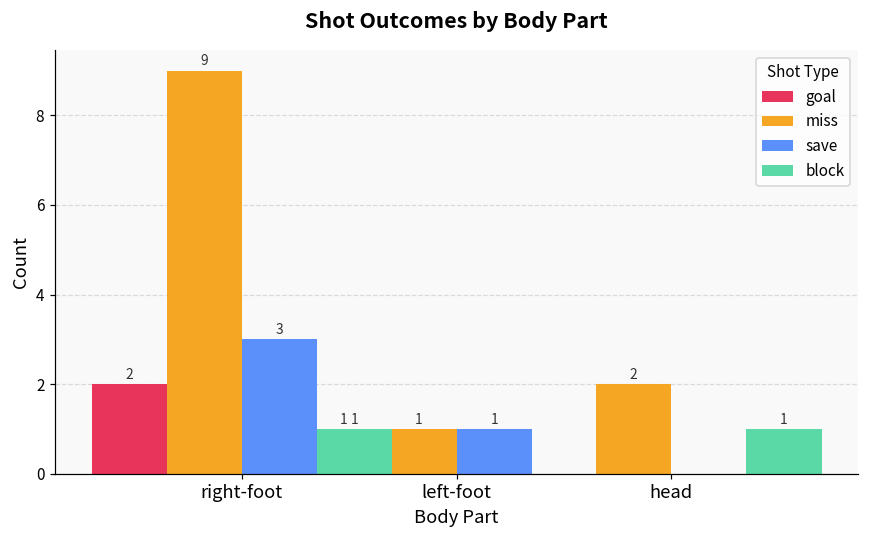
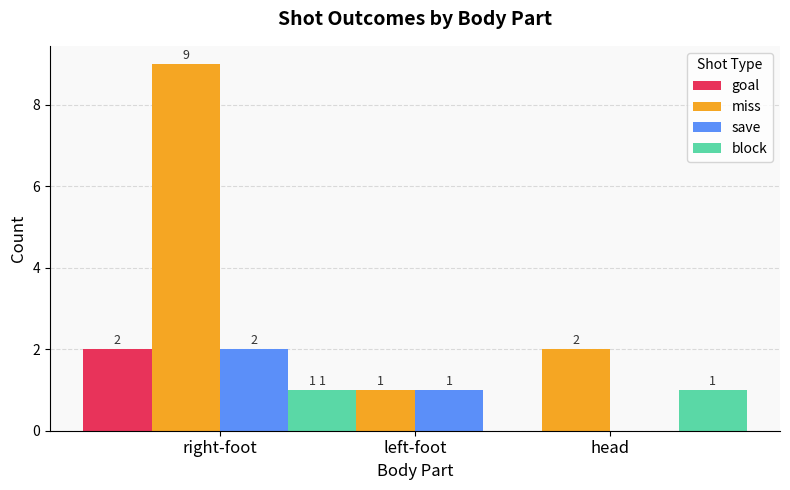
save, right-foot: 3 -> 2
